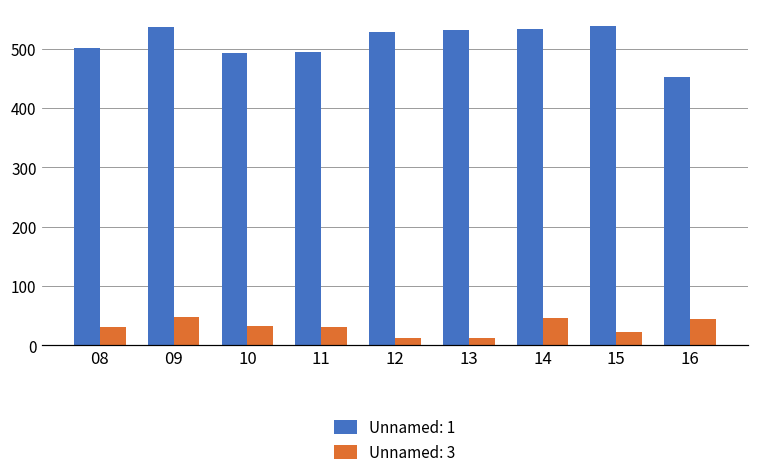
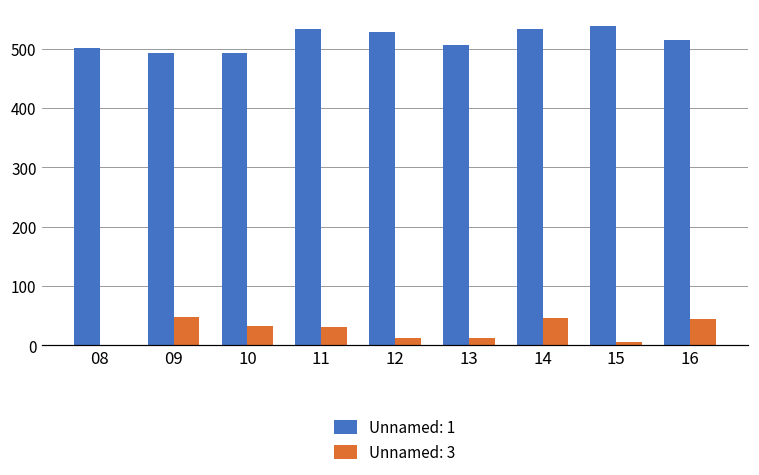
Unnamed: 3, 08: 30 -> 0
Unnamed: 1, 09: 540 -> 490
Unnamed: 1, 11: 490 -> 530
Unnamed: 1, 13: 530 -> 510
Unnamed: 3, 15: 20 -> 10
Unnamed: 1, 16: 450 -> 510
